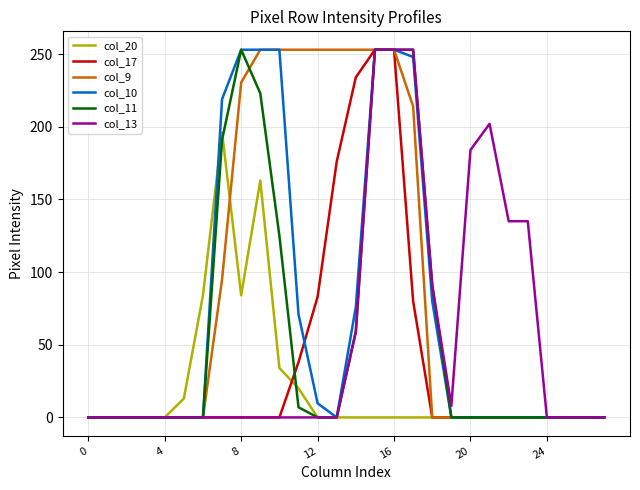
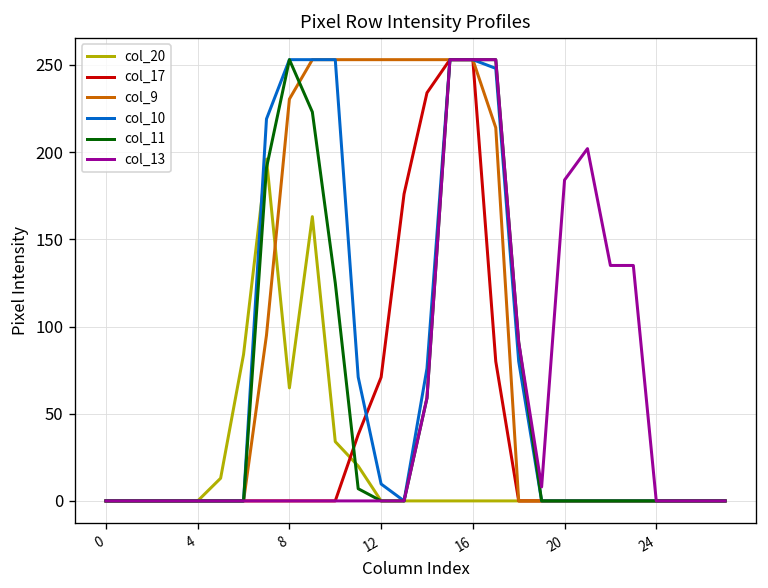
col_20, 8: 84 -> 65
col_17, 12: 83 -> 71
